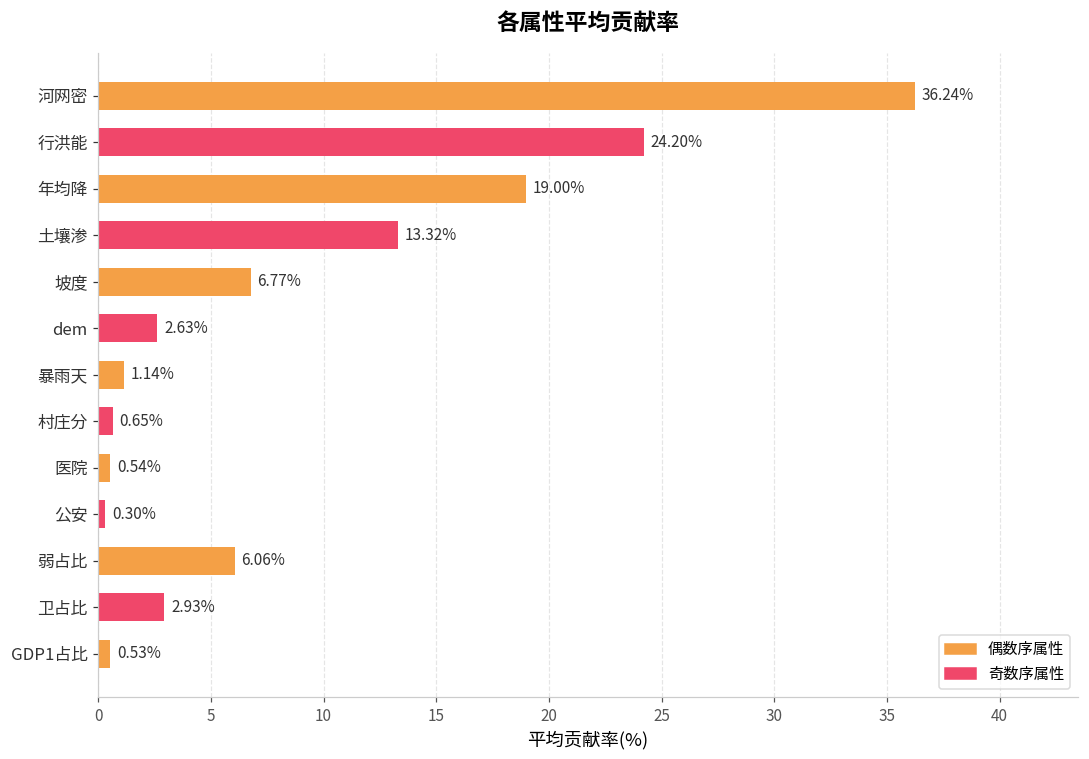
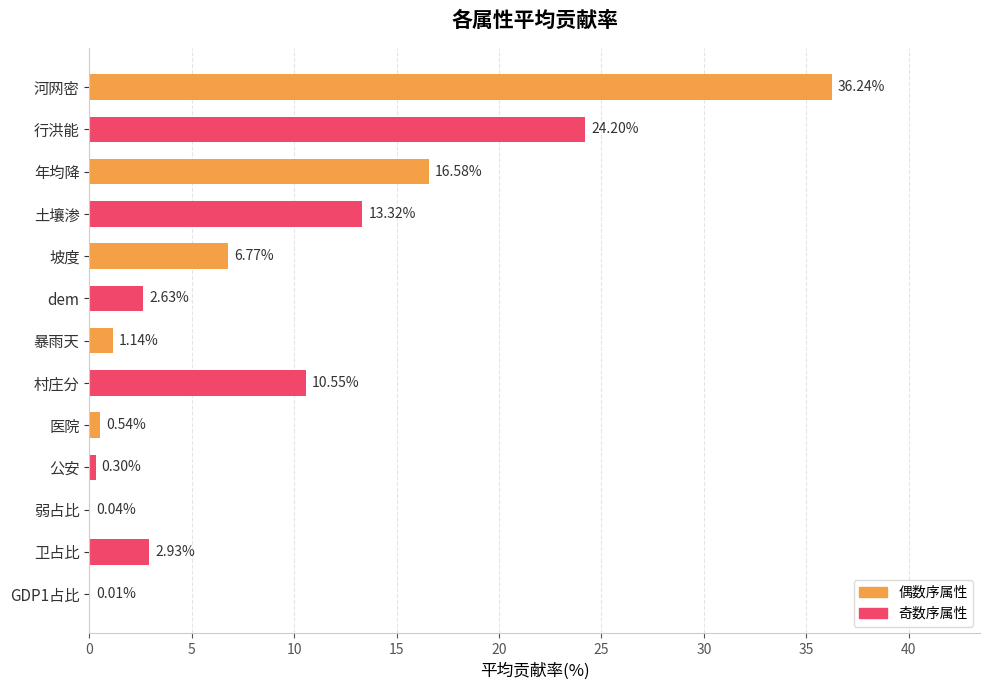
年均降: 19.00% -> 16.58%
村庄分: 0.65% -> 10.55%
弱占比: 6.06% -> 0.04%
GDP1占比: 0.53% -> 0.01%
